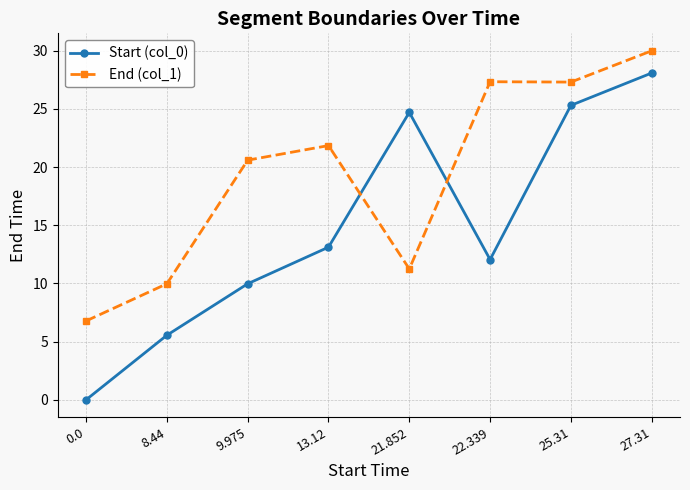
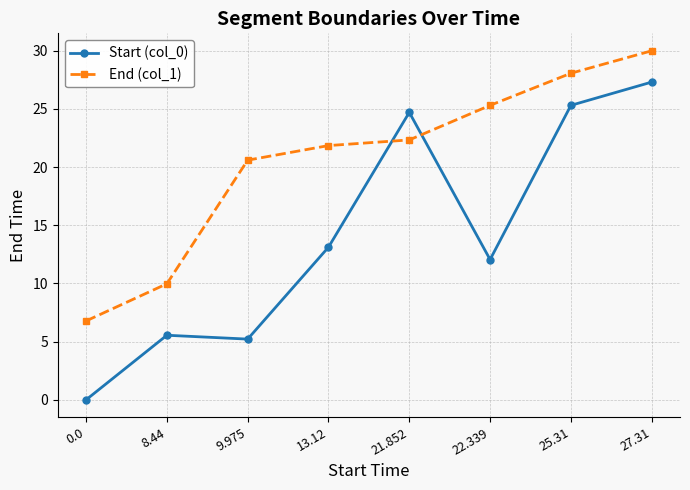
Start (col_0), 9.975: 10.0 -> 5.2
End (col_1), 21.852: 11.3 -> 22.3
End (col_1), 22.339: 27.3 -> 25.3
End (col_1), 25.31: 27.3 -> 28.1
Start (col_0), 27.31: 28.1 -> 27.3
